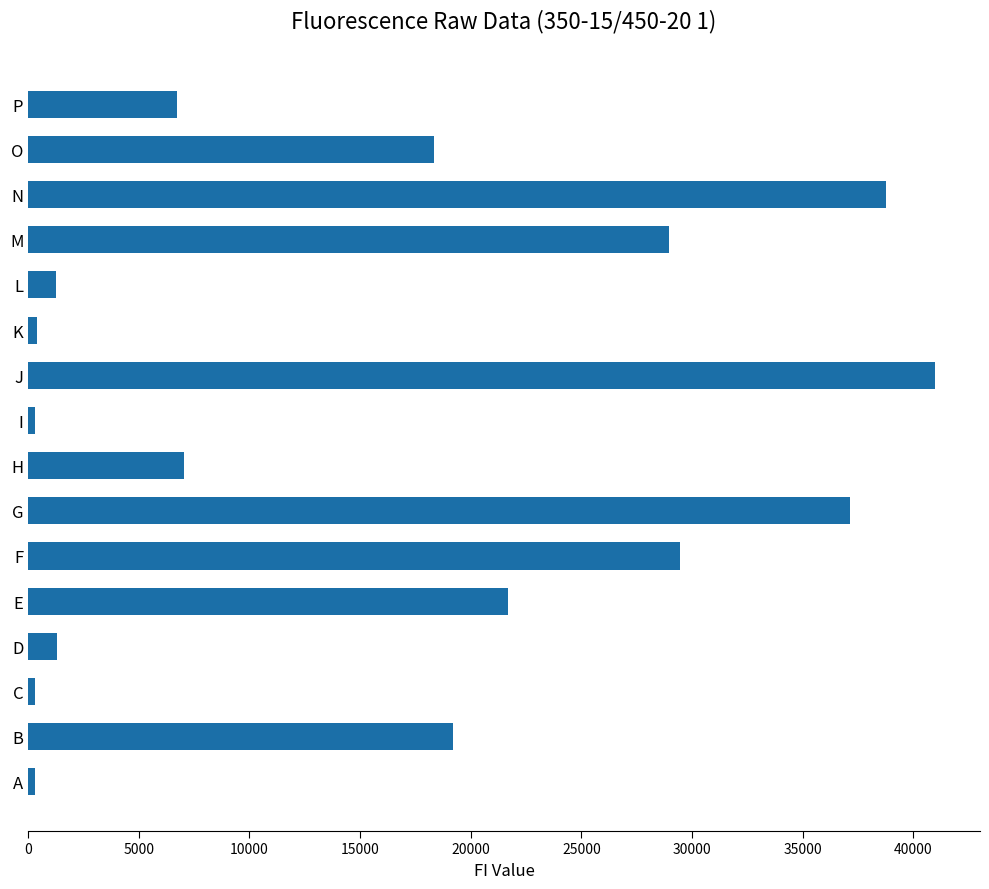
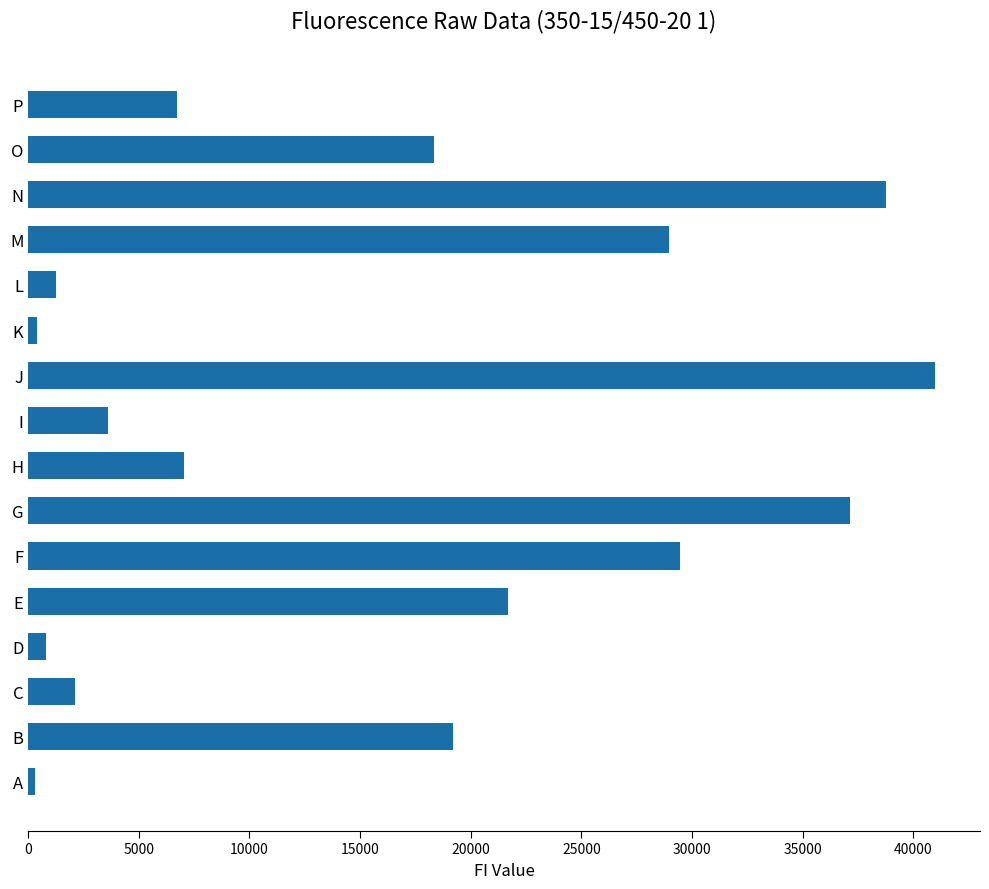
I: 300 -> 3600
D: 1300 -> 800
C: 300 -> 2100
